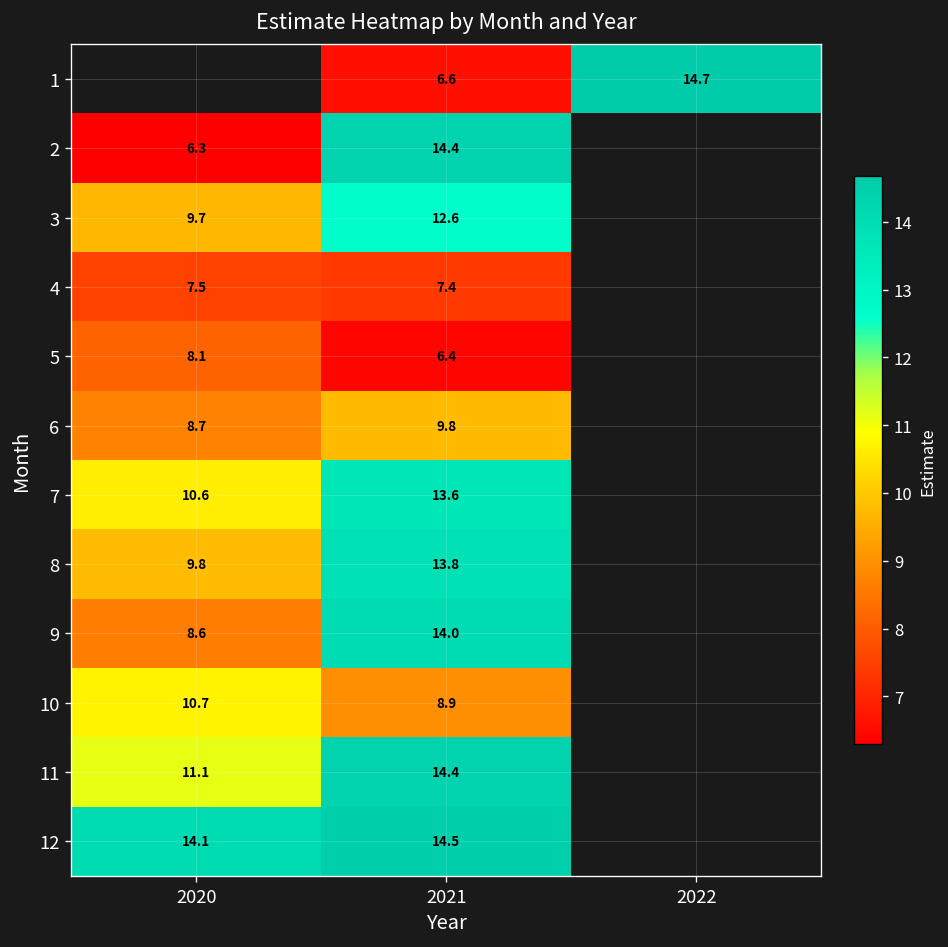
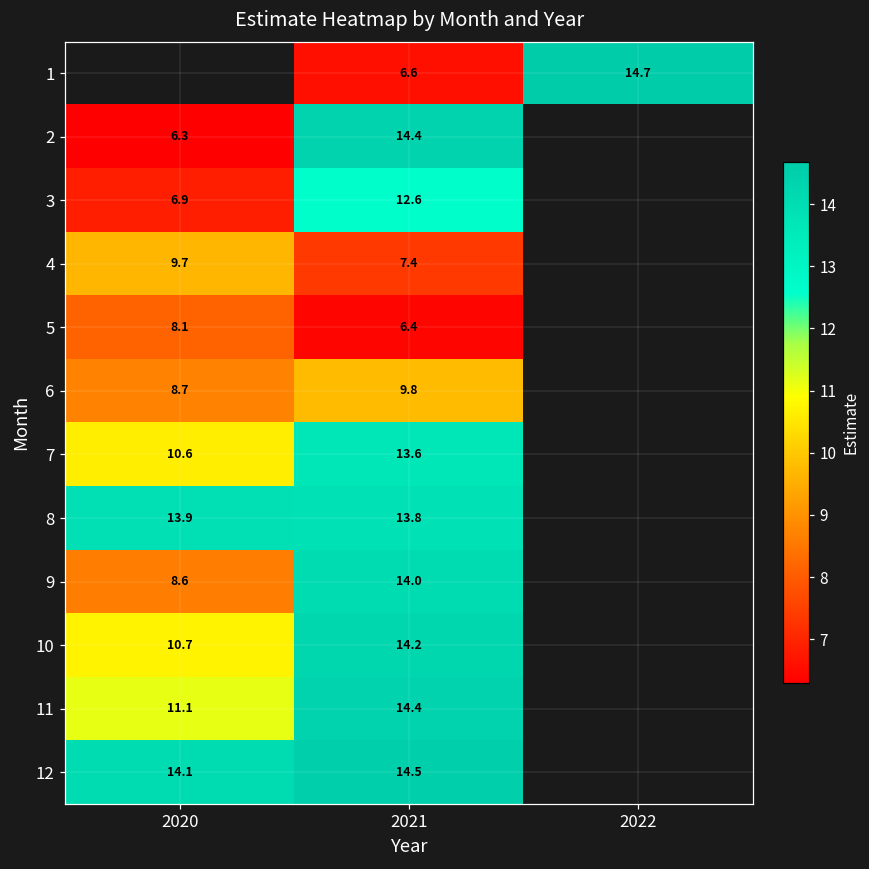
3, 2020: 9.7 -> 6.9
4, 2020: 7.5 -> 9.7
8, 2020: 9.8 -> 13.9
10, 2021: 8.9 -> 14.2
